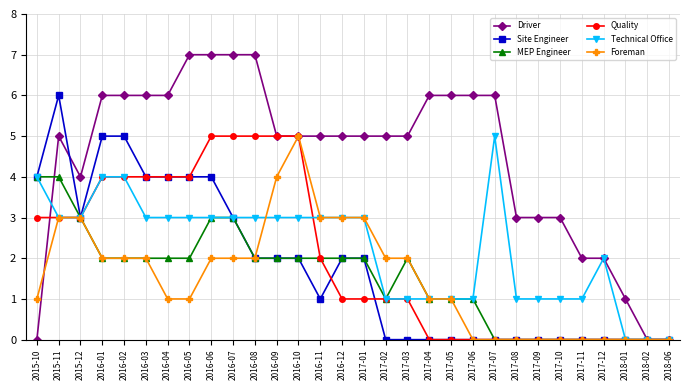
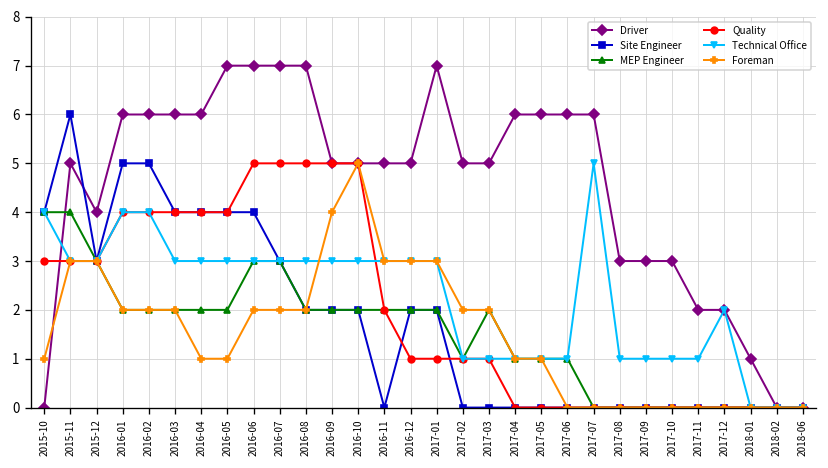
Site Engineer, 2016-11: 1 -> 0
Driver, 2017-01: 5 -> 7
